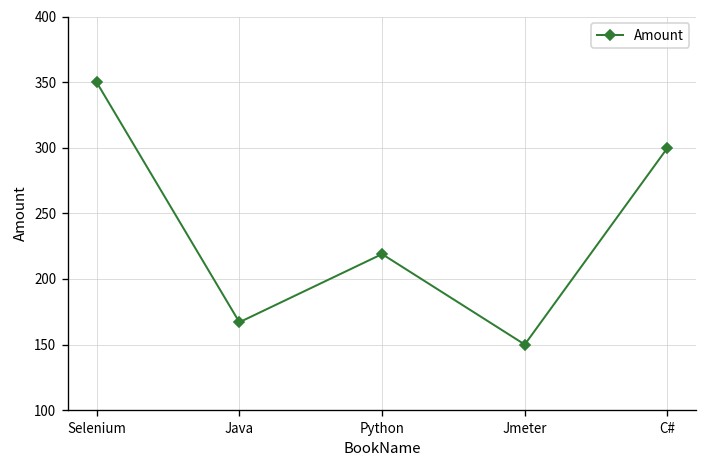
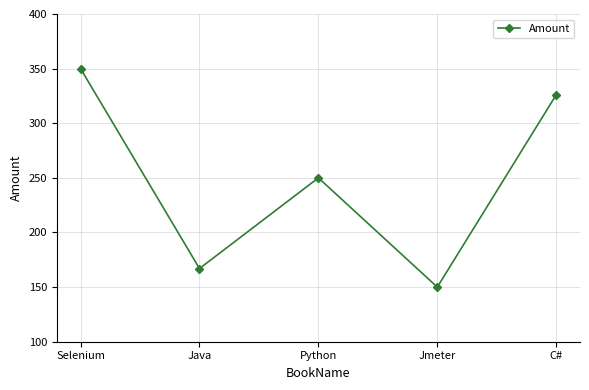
Python: 219 -> 250
C#: 300 -> 326
